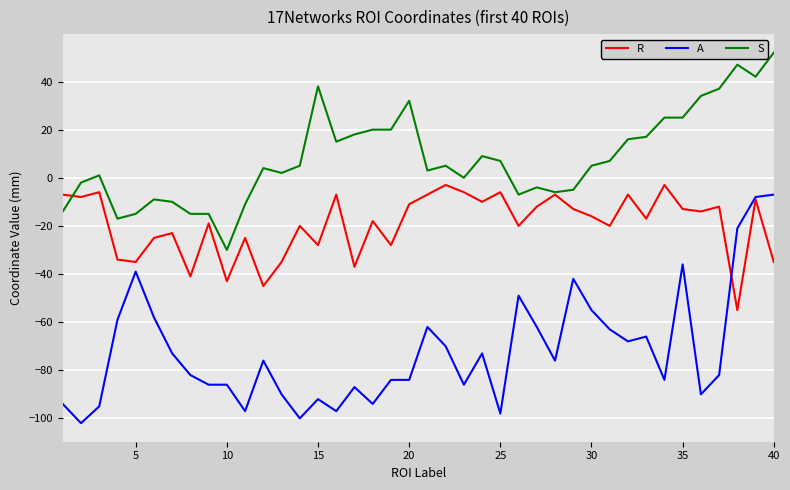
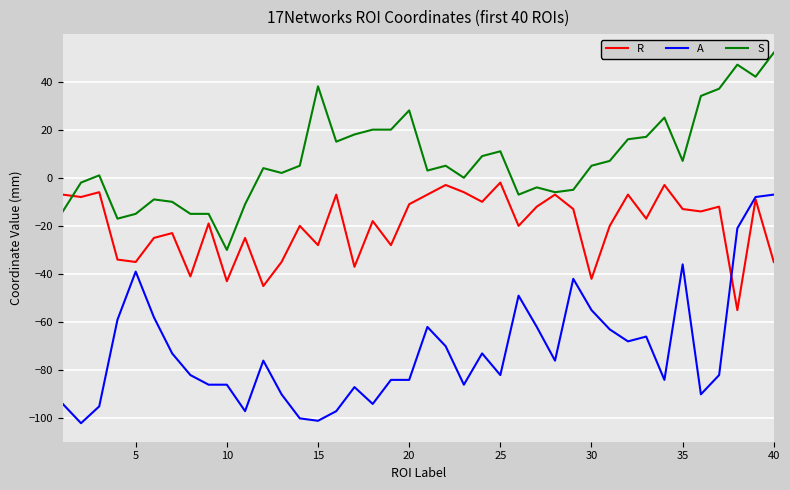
A, 15: -92 -> -101
S, 20: 32 -> 28
R, 25: -6 -> -2
A, 25: -98 -> -82
S, 25: 7 -> 11
R, 30: -16 -> -42
S, 35: 25 -> 7
